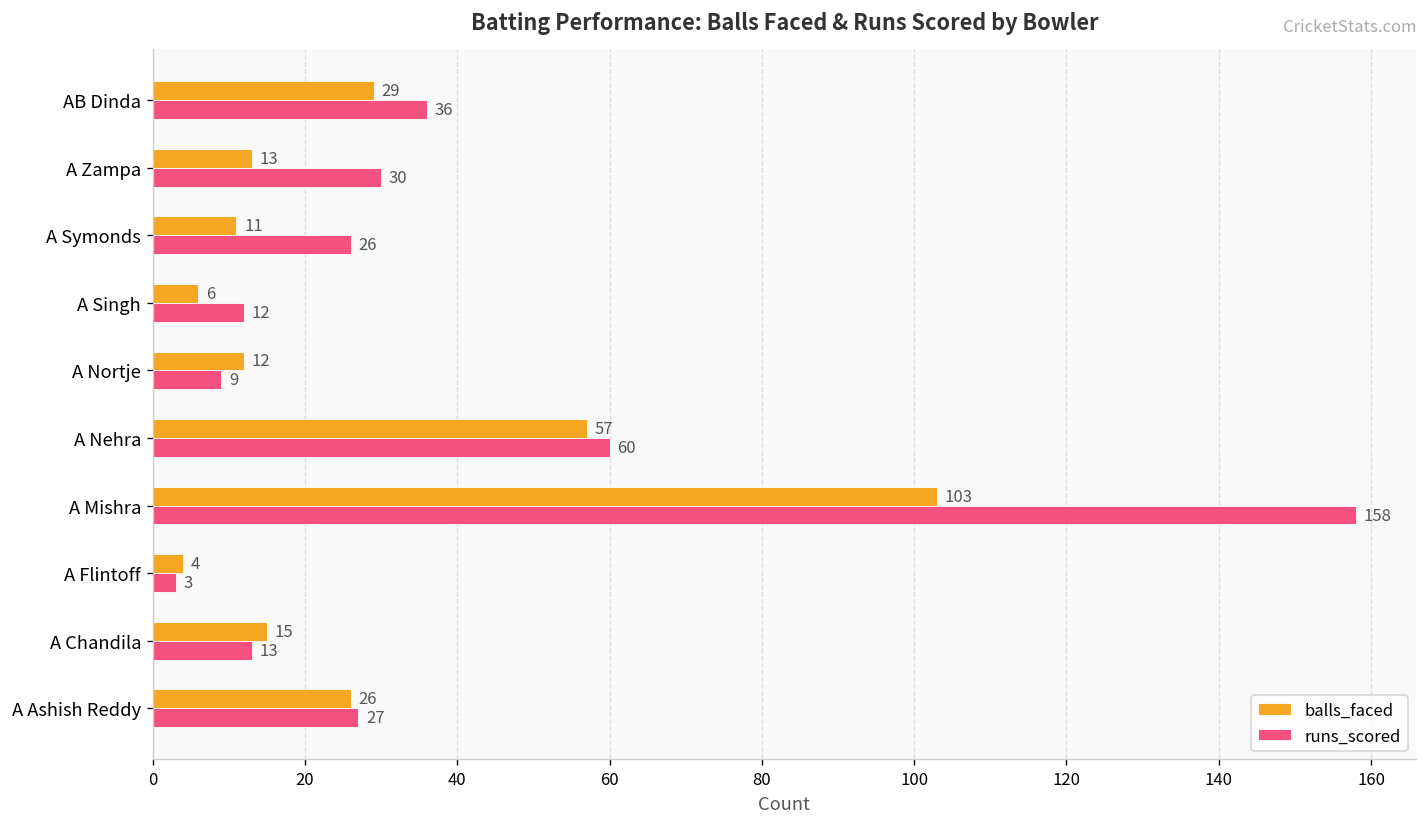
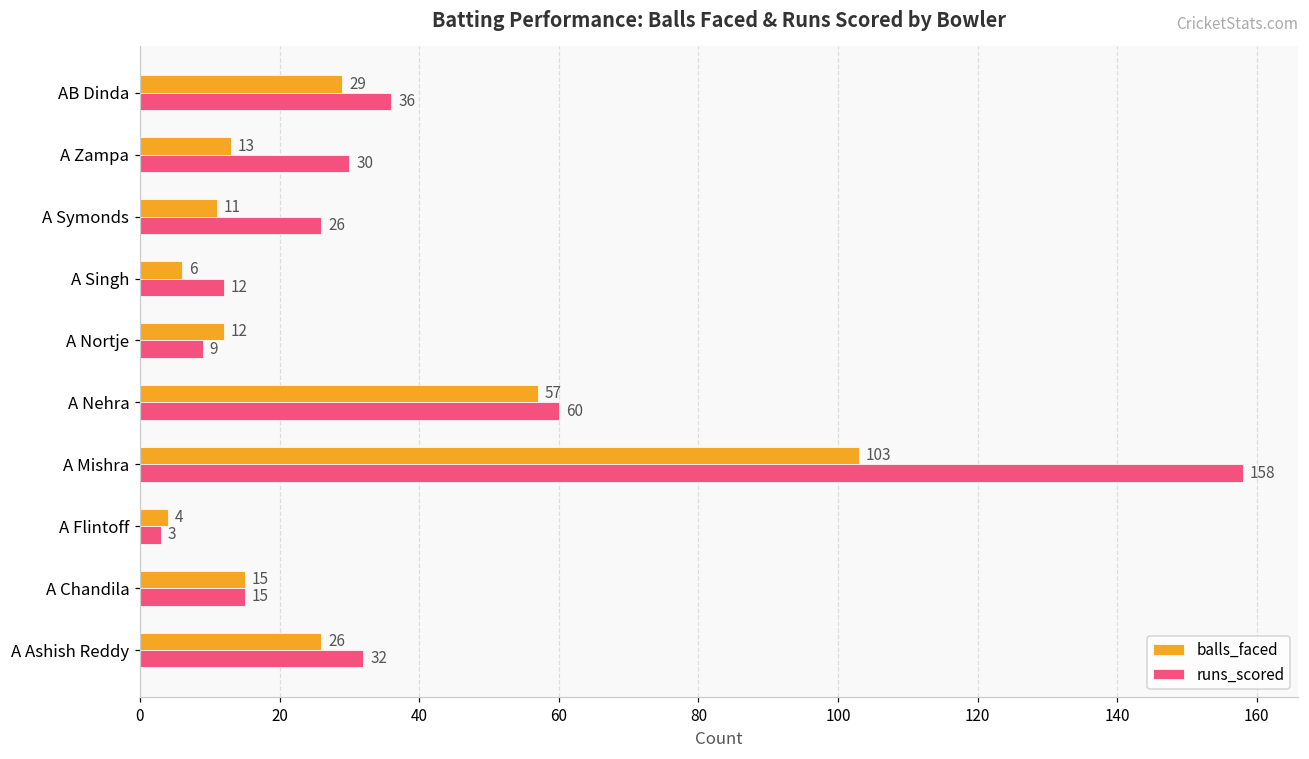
runs_scored, A Chandila: 13 -> 15
runs_scored, A Ashish Reddy: 27 -> 32
